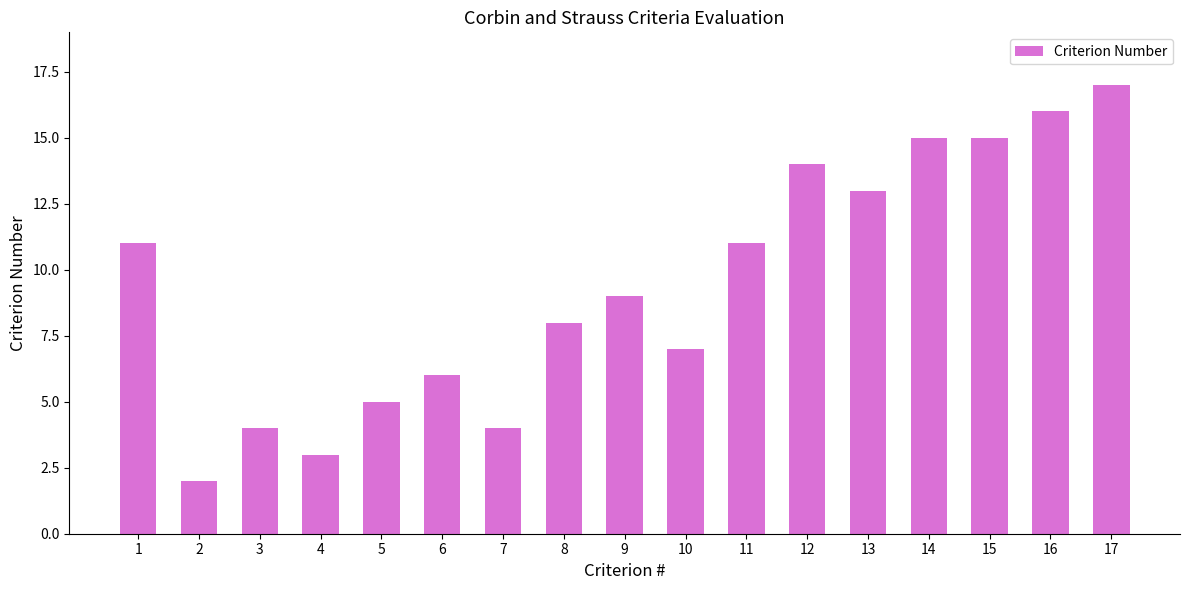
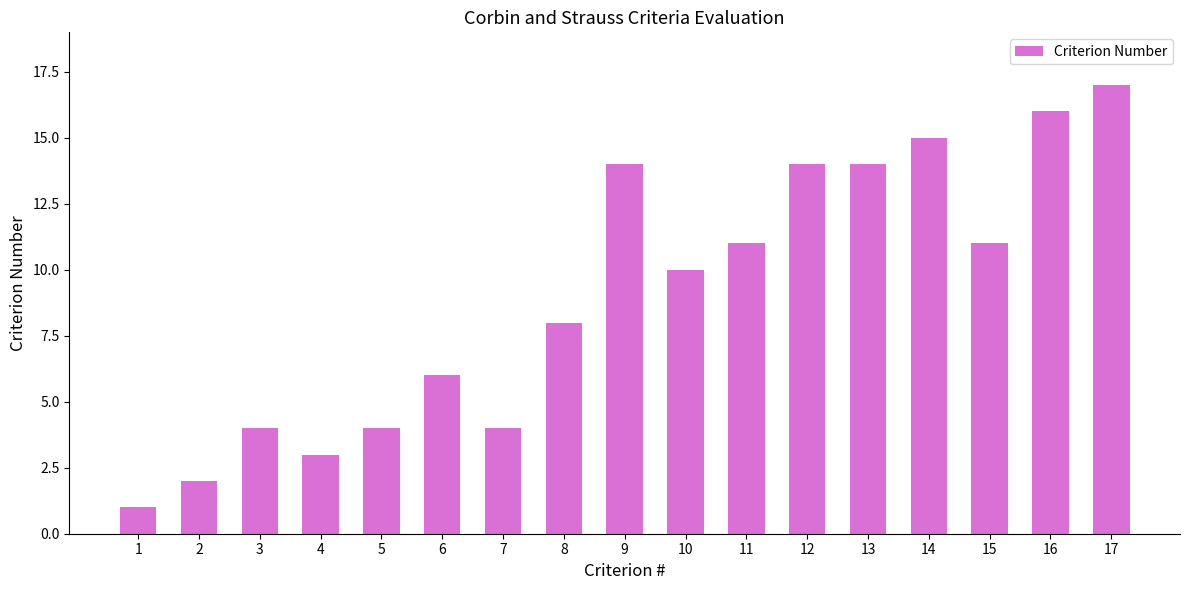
1: 11 -> 1
5: 5 -> 4
9: 9 -> 14
10: 7 -> 10
13: 13 -> 14
15: 15 -> 11
